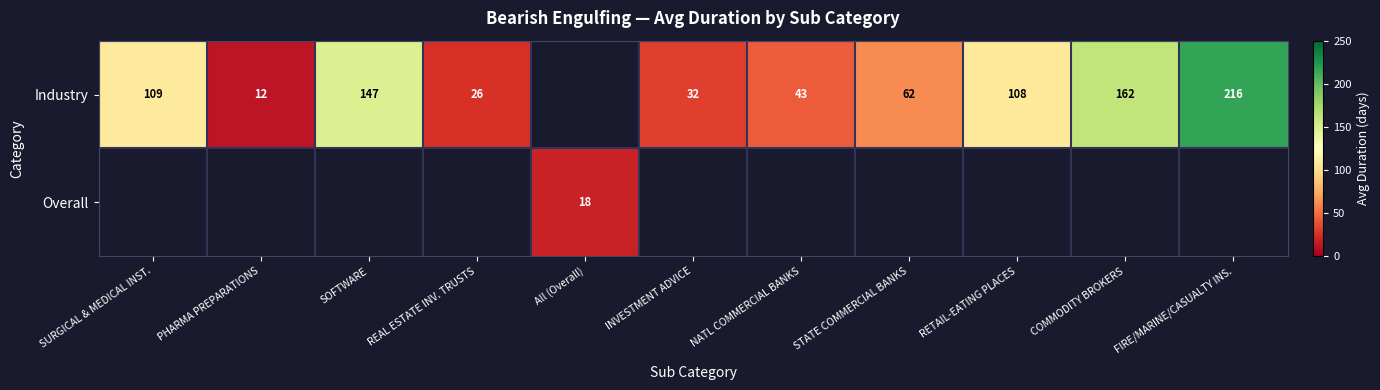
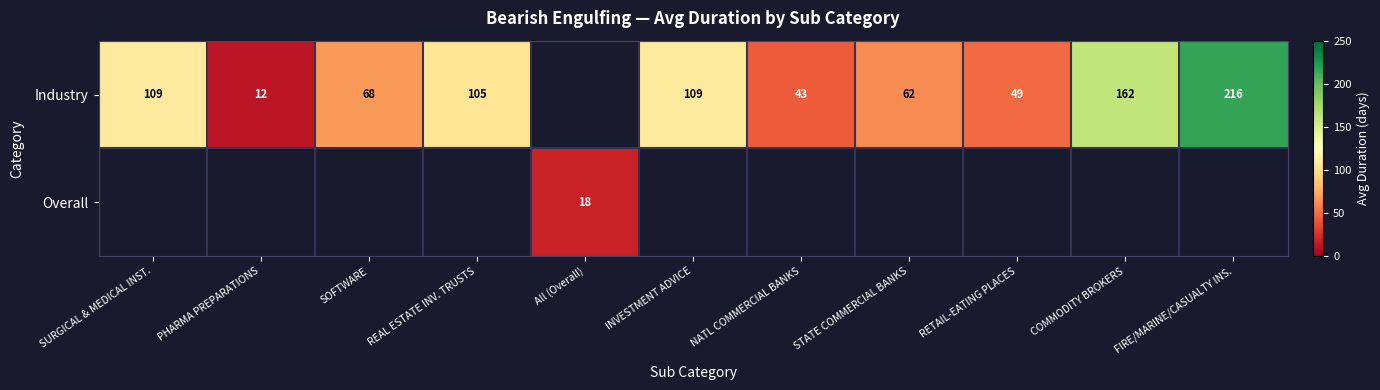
Industry, SOFTWARE: 147 -> 68
Industry, REAL ESTATE INV. TRUSTS: 26 -> 105
Industry, INVESTMENT ADVICE: 32 -> 109
Industry, RETAIL-EATING PLACES: 108 -> 49
